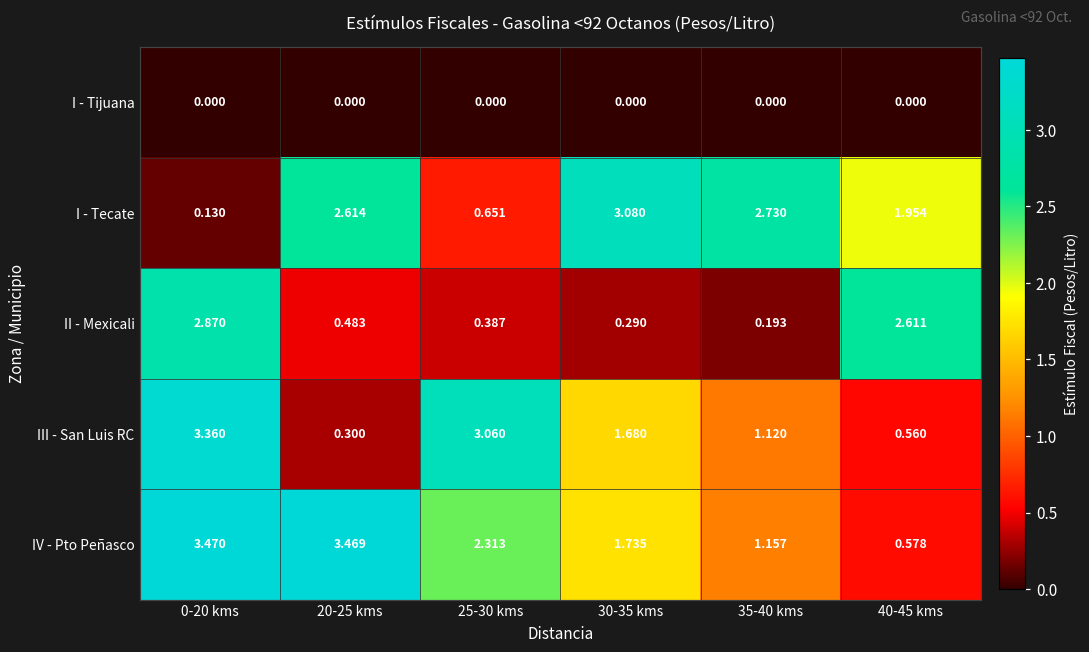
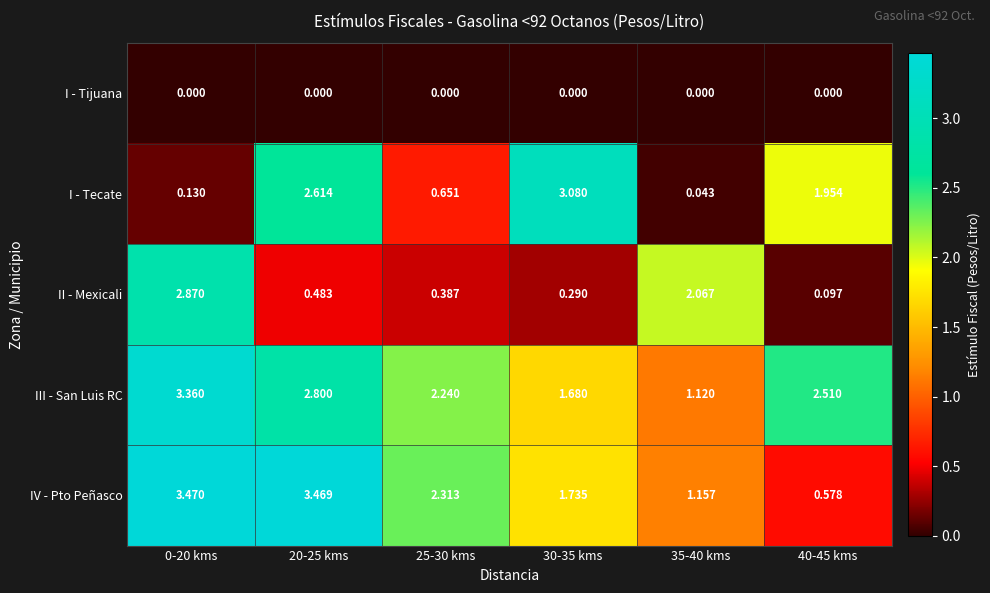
I - Tecate, 35-40 kms: 2.730 -> 0.043
II - Mexicali, 35-40 kms: 0.193 -> 2.067
II - Mexicali, 40-45 kms: 2.611 -> 0.097
III - San Luis RC, 20-25 kms: 0.300 -> 2.800
III - San Luis RC, 25-30 kms: 3.060 -> 2.240
III - San Luis RC, 40-45 kms: 0.560 -> 2.510
